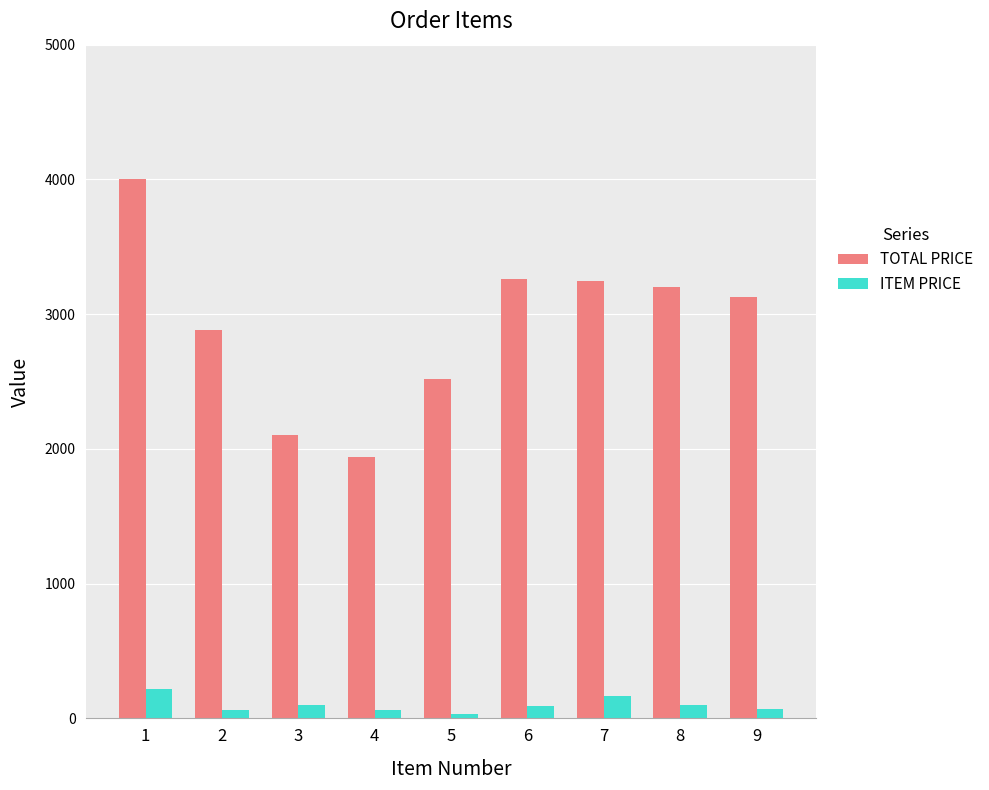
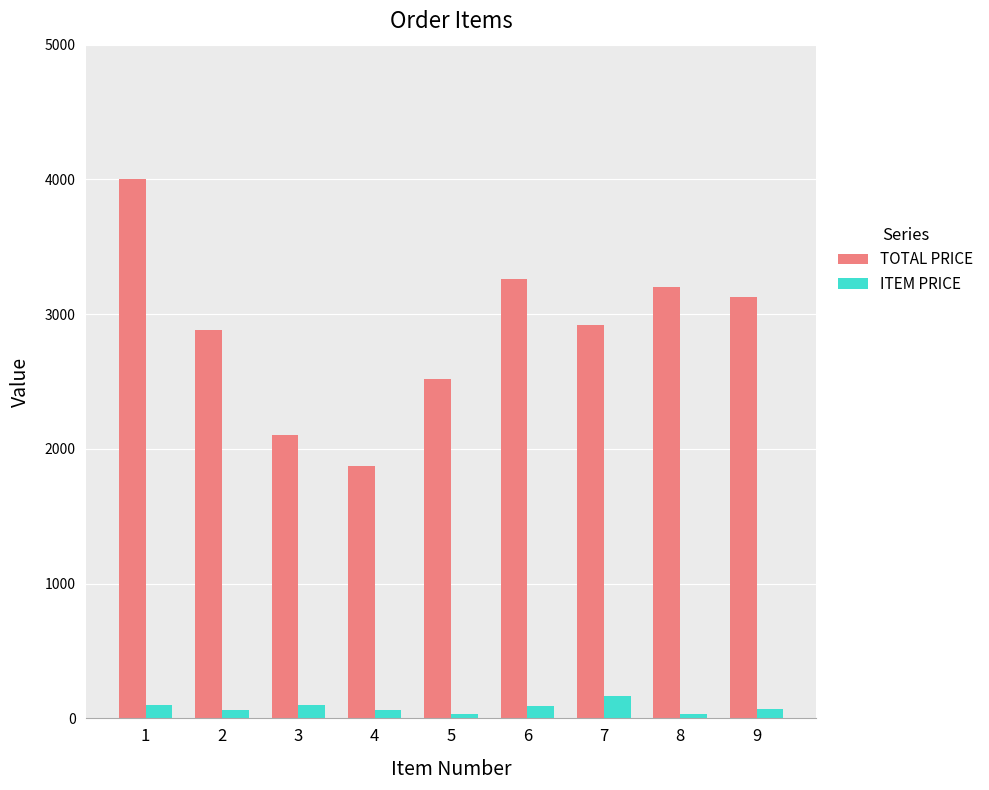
ITEM PRICE, 1: 220 -> 100
TOTAL PRICE, 4: 1940 -> 1870
TOTAL PRICE, 7: 3240 -> 2920
ITEM PRICE, 8: 100 -> 30
